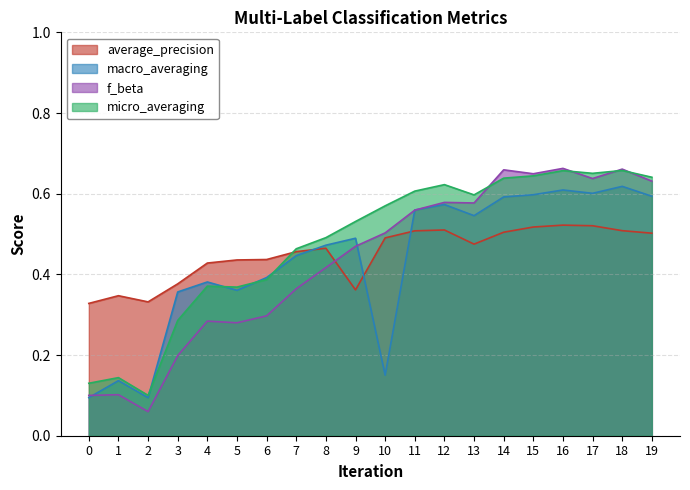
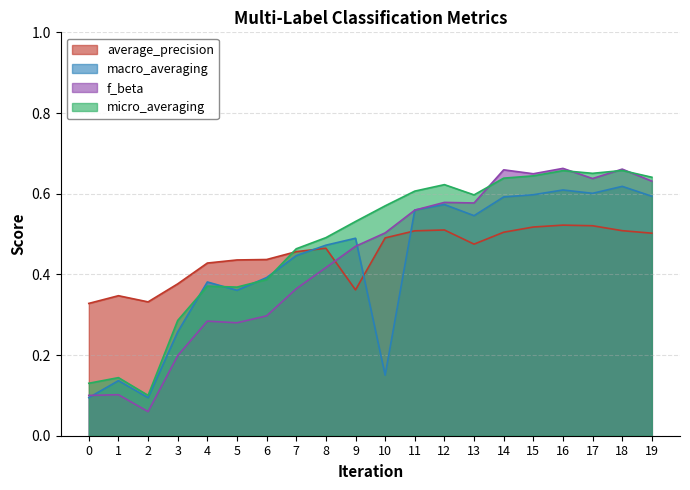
macro_averaging, 3: 0.36 -> 0.26
